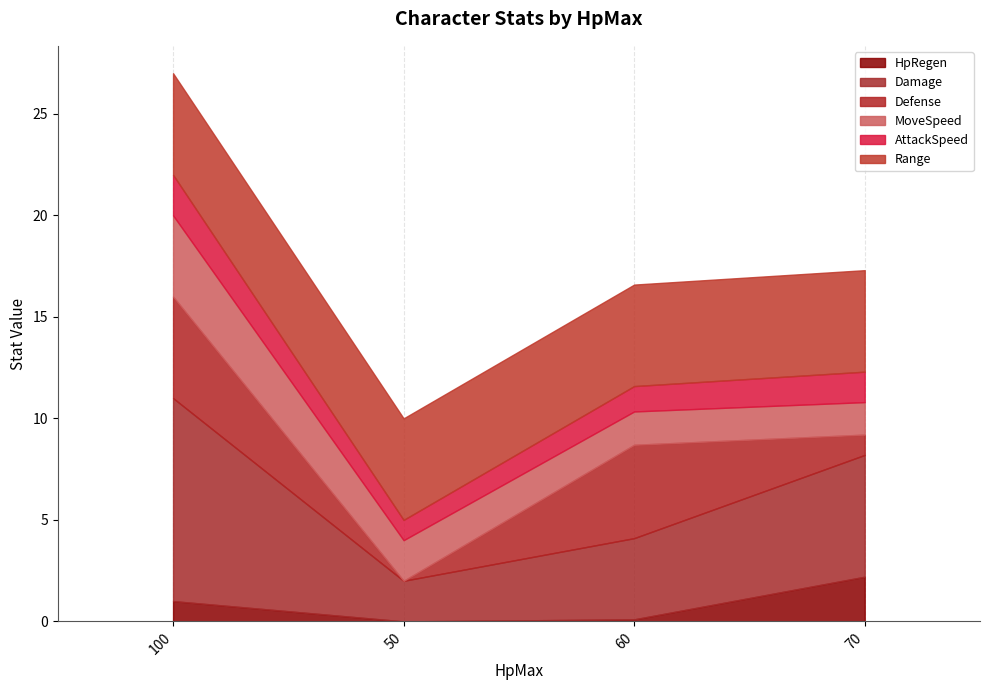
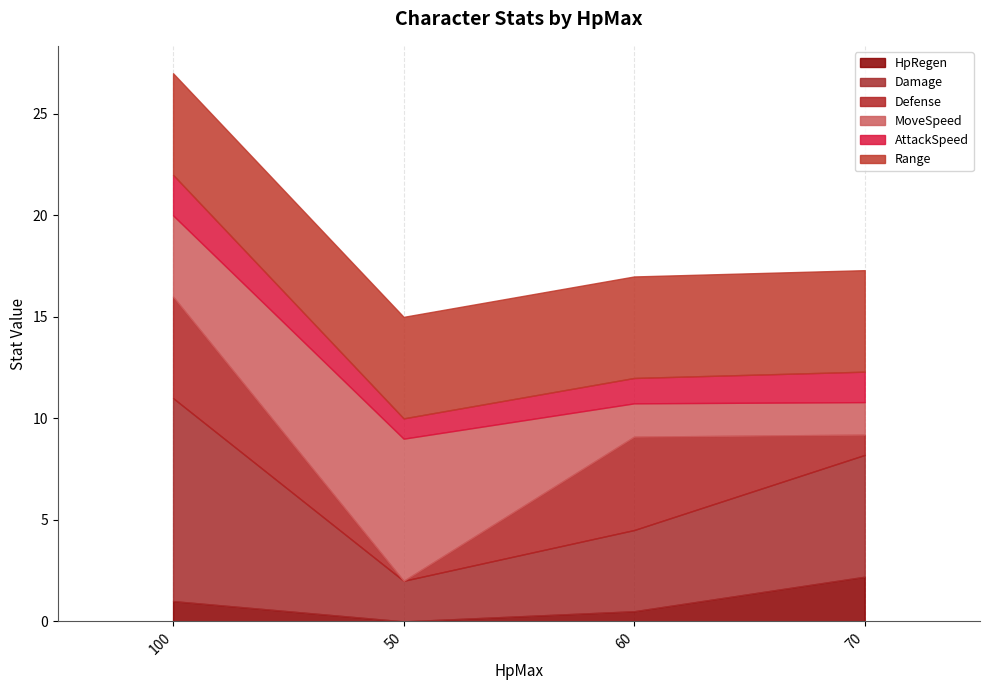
MoveSpeed, 50: 2 -> 7
HpRegen, 60: 0.1 -> 0.5
